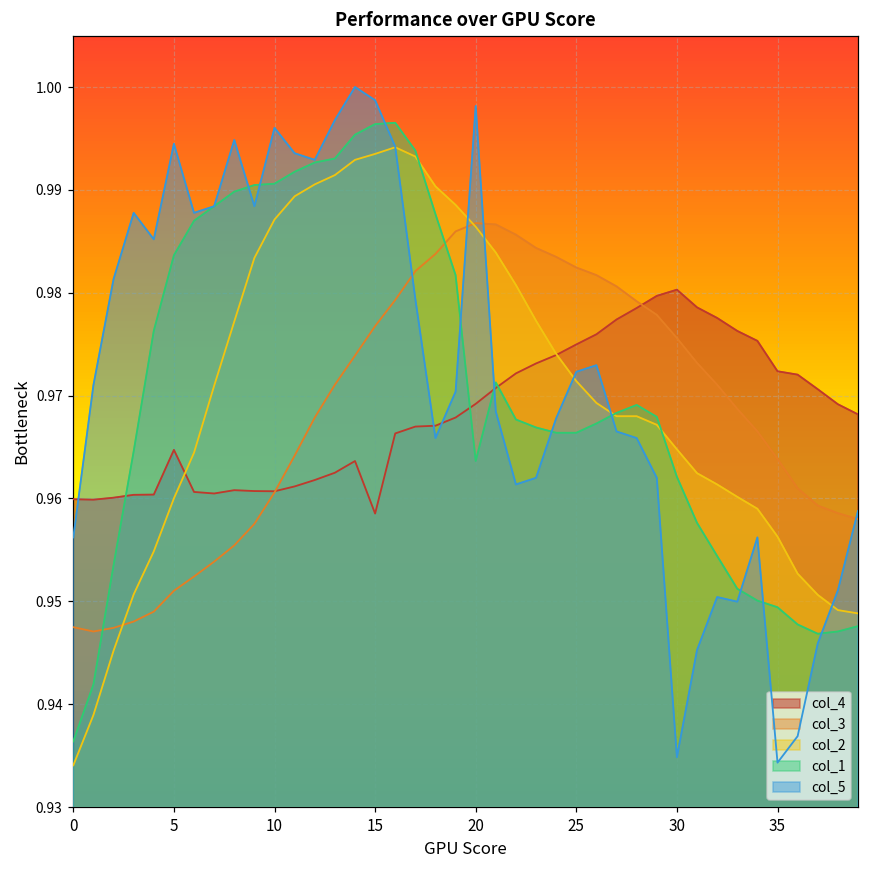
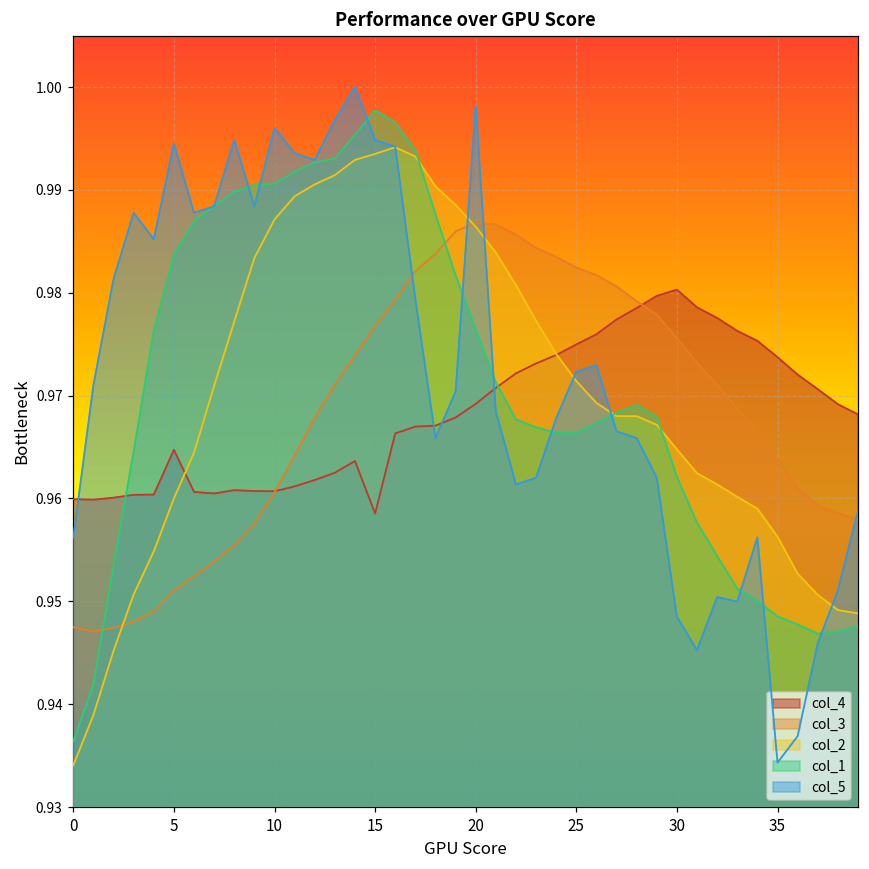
col_1, 15: 0.996 -> 0.998
col_5, 15: 0.999 -> 0.995
col_1, 20: 0.964 -> 0.976
col_5, 30: 0.935 -> 0.948
col_4, 35: 0.972 -> 0.974
col_1, 35: 0.9494 -> 0.9485
